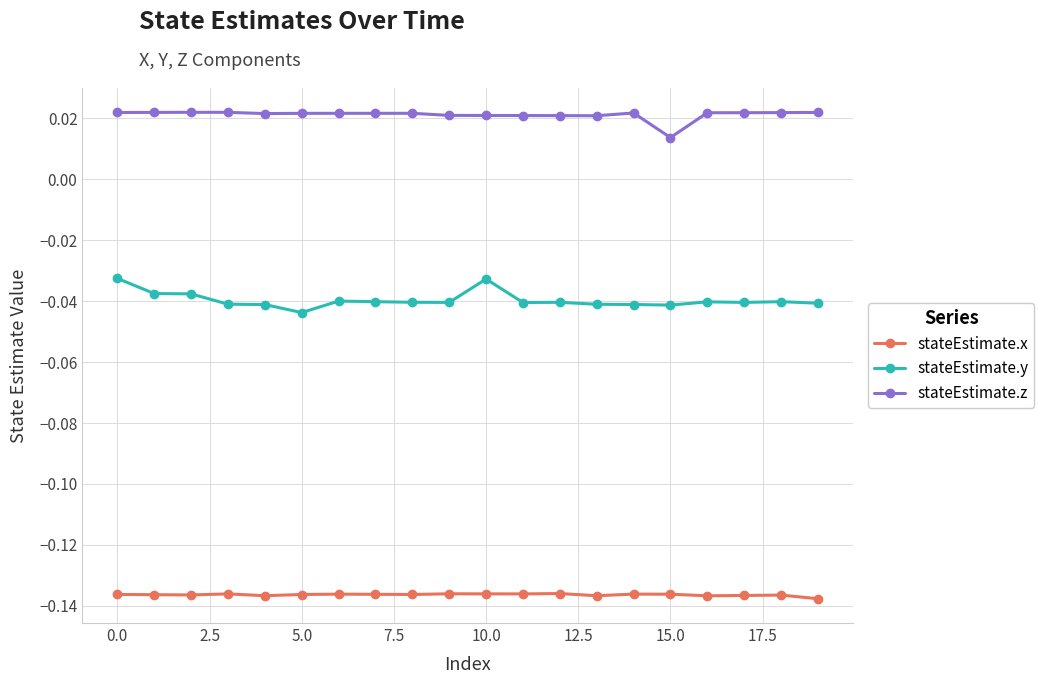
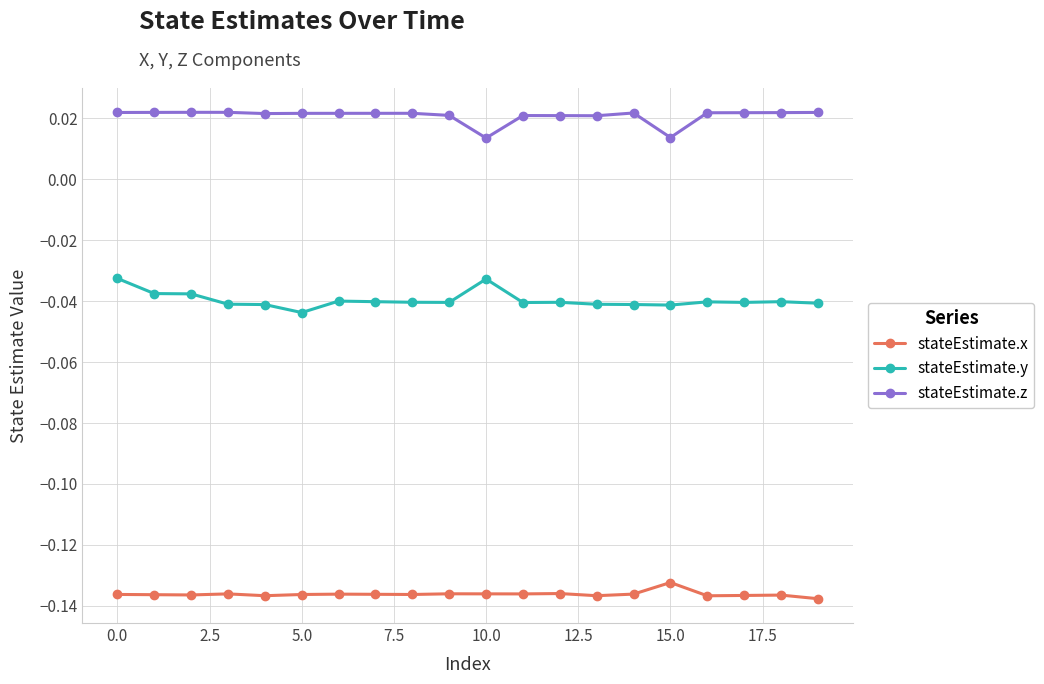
stateEstimate.z, 10.0: 0.021 -> 0.014
stateEstimate.x, 15.0: -0.136 -> -0.132
